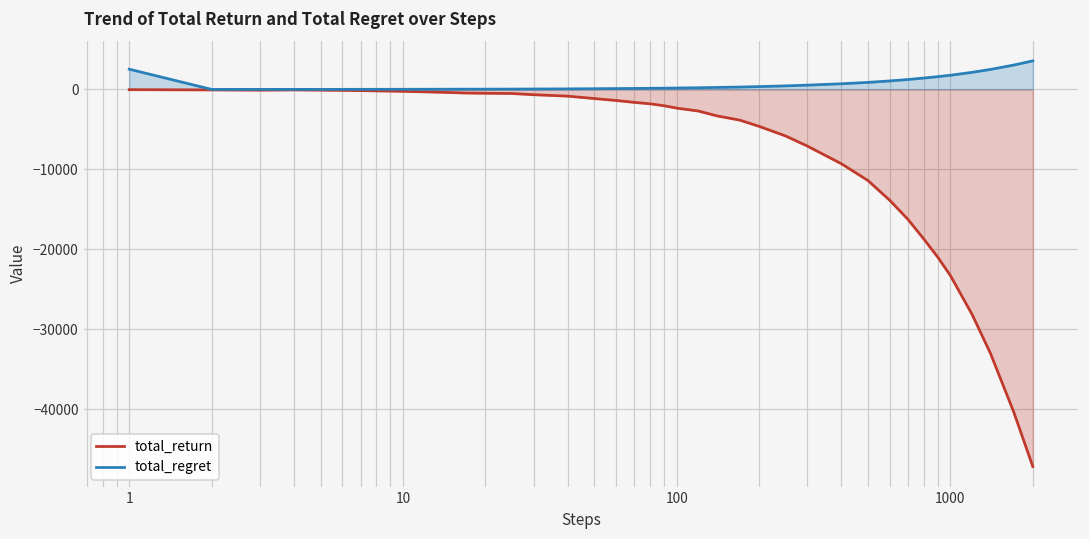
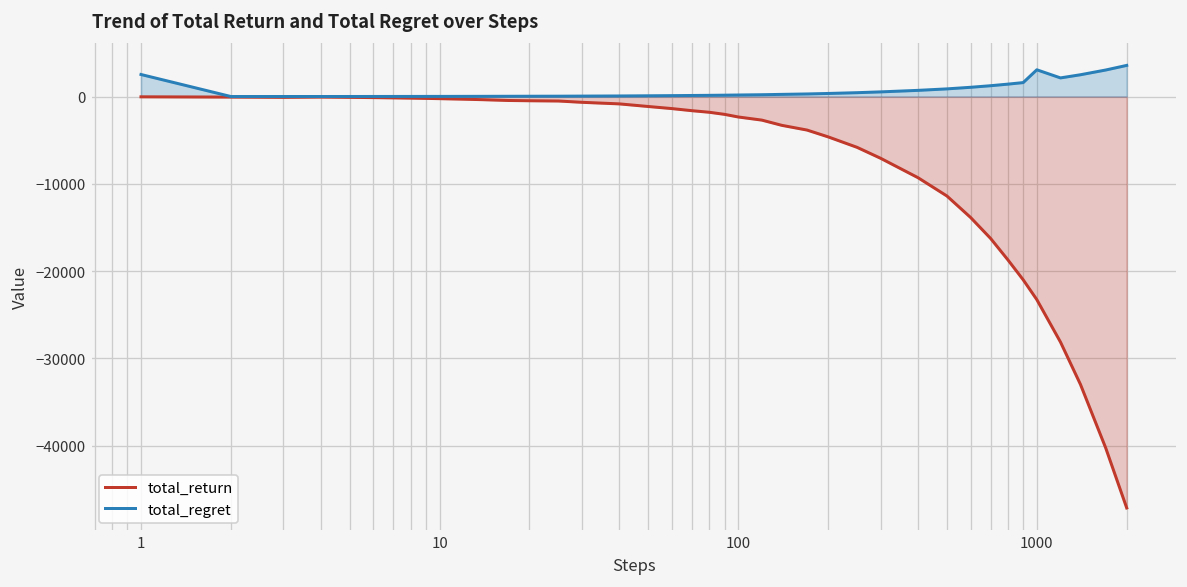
total_regret, 1000: 2000 -> 3000
